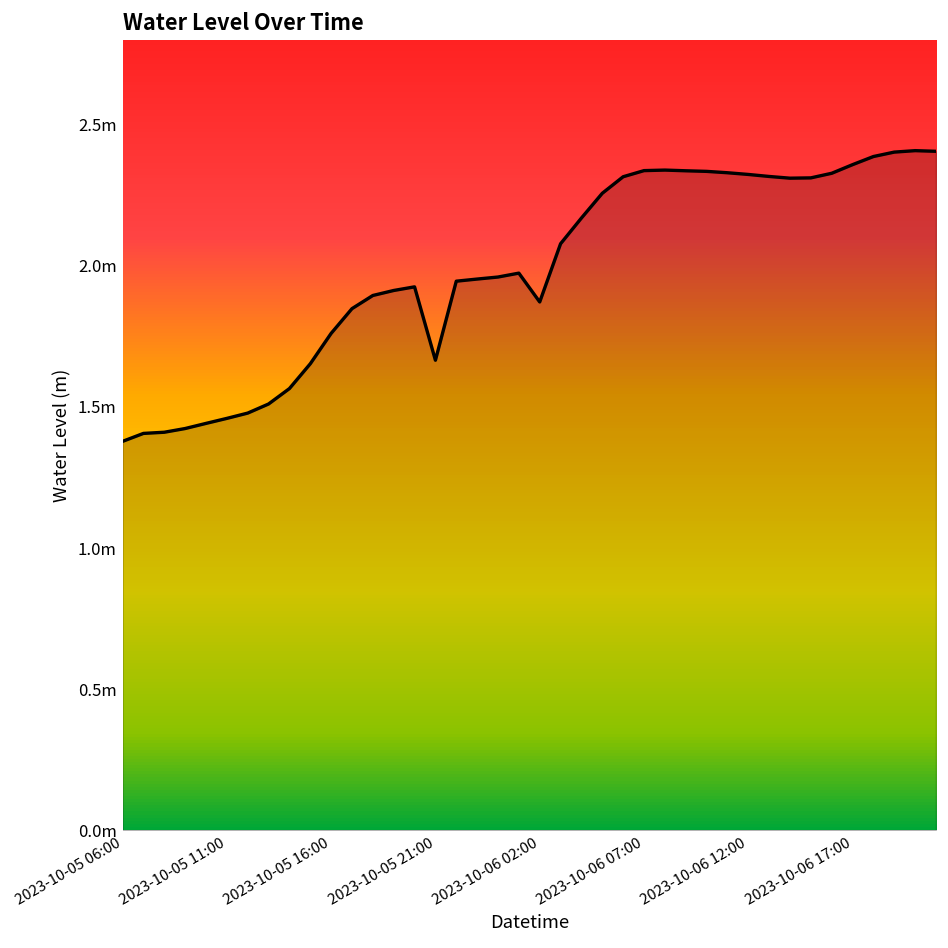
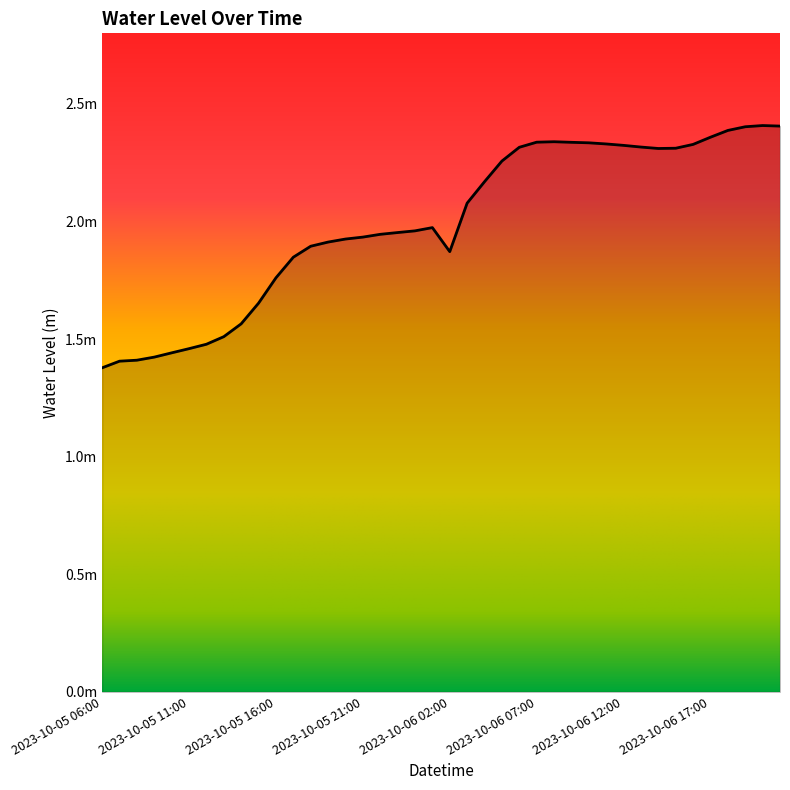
2023-10-05 21:00: 1.67m -> 1.93m
